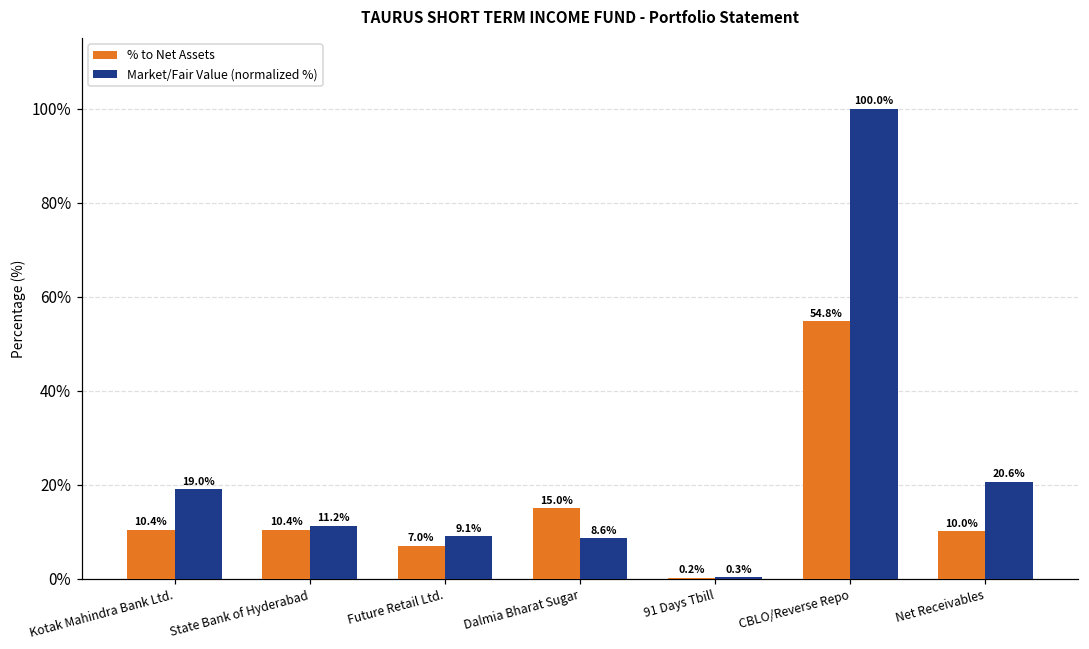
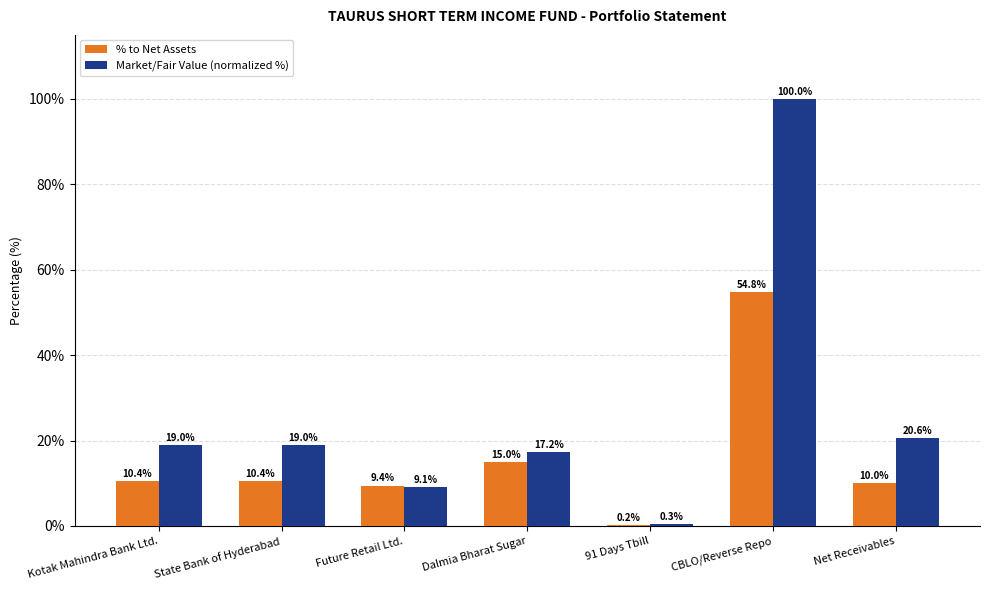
Market/Fair Value (normalized %), State Bank of Hyderabad: 11.2% -> 19.0%
% to Net Assets, Future Retail Ltd.: 7.0% -> 9.4%
Market/Fair Value (normalized %), Dalmia Bharat Sugar: 8.6% -> 17.2%
